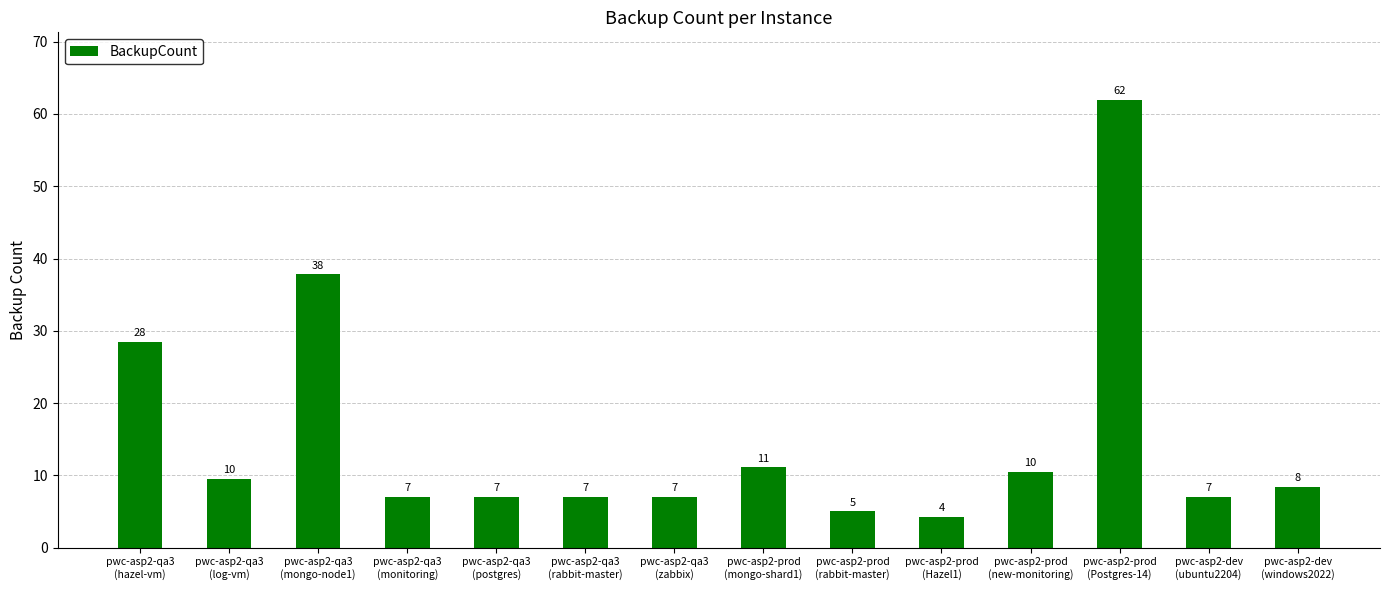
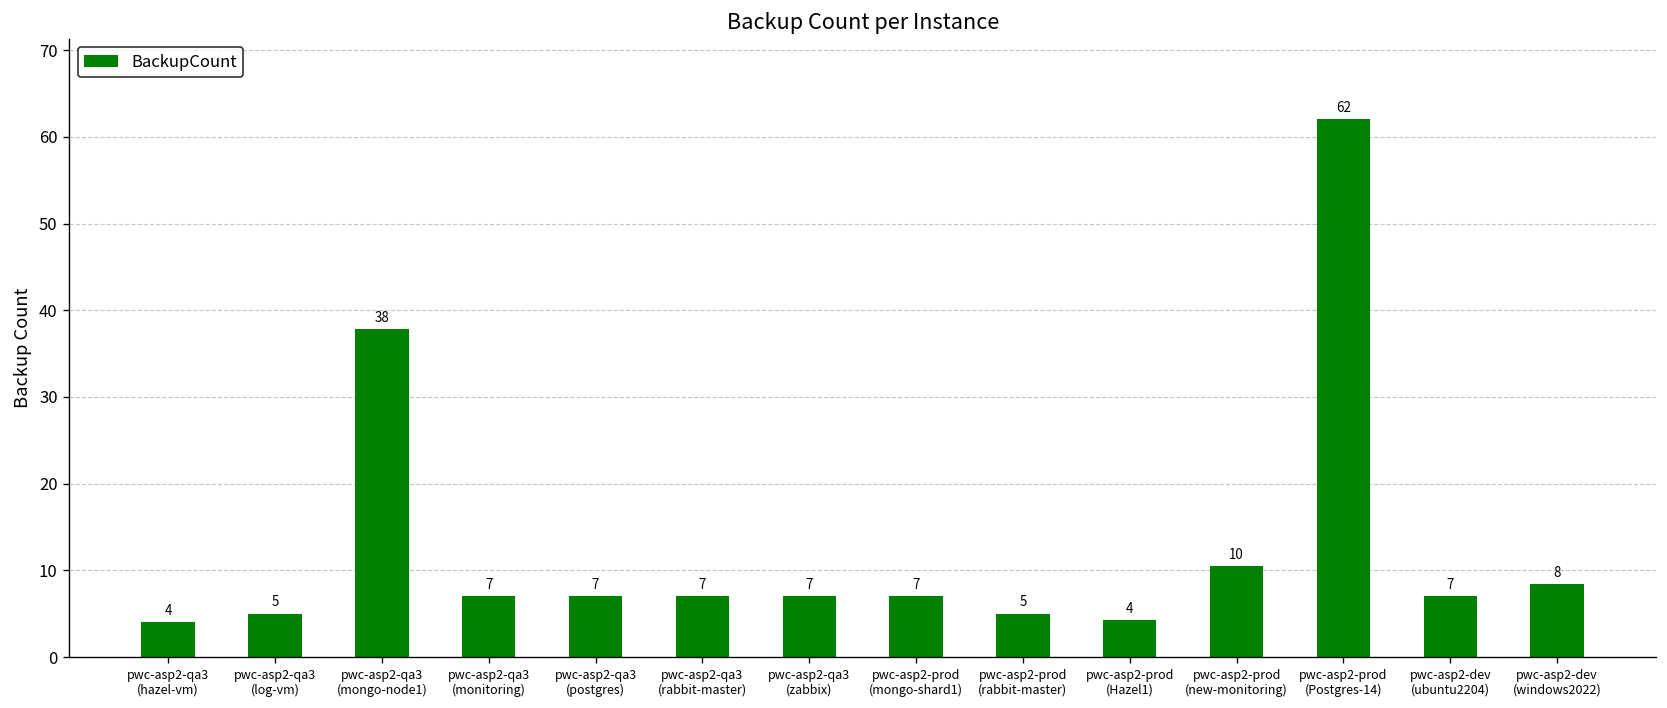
pwc-asp2-qa3 (hazel-vm): 28 -> 4
pwc-asp2-qa3 (log-vm): 10 -> 5
pwc-asp2-prod (mongo-shard1): 11 -> 7
